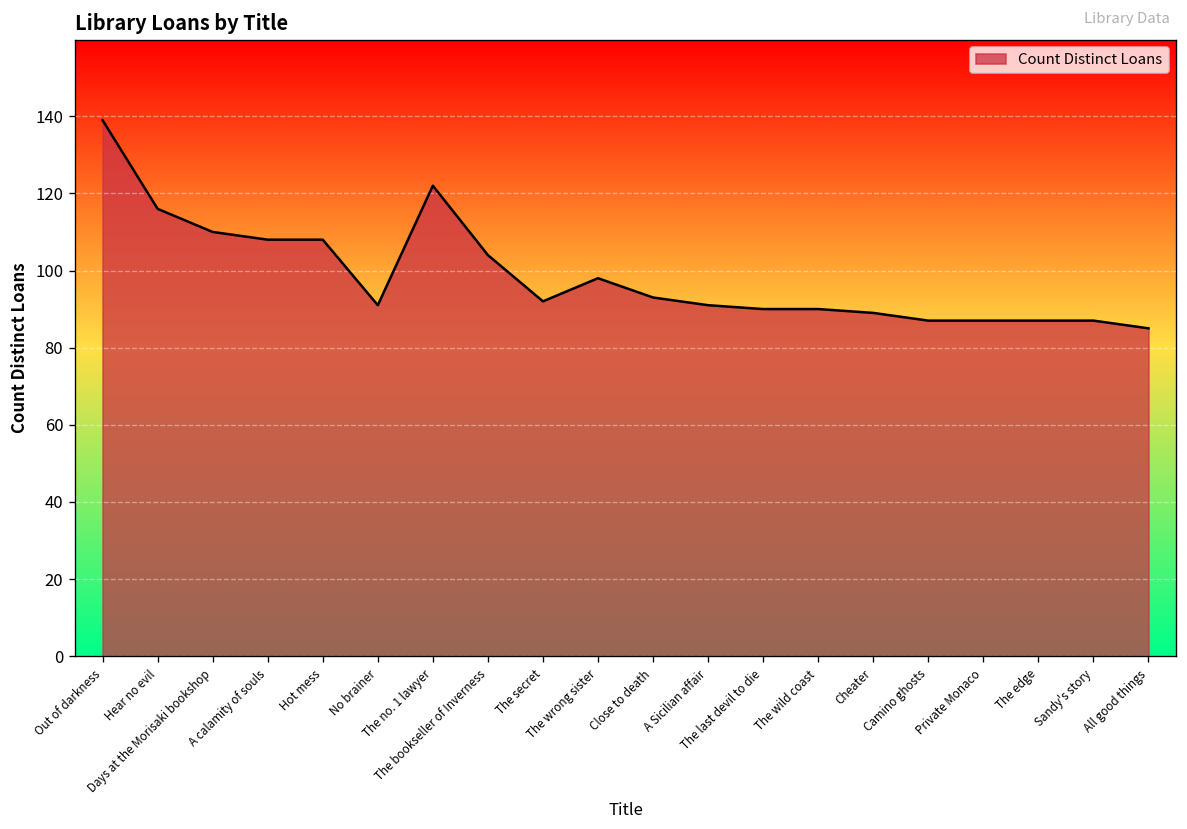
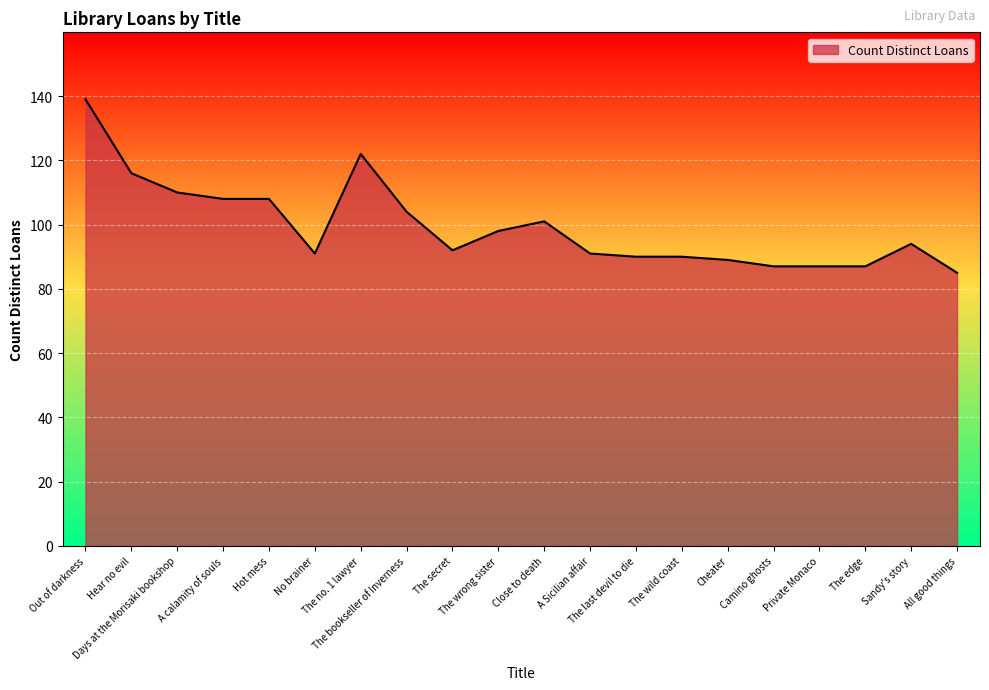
Close to death: 93 -> 101
Sandy's story: 87 -> 94
